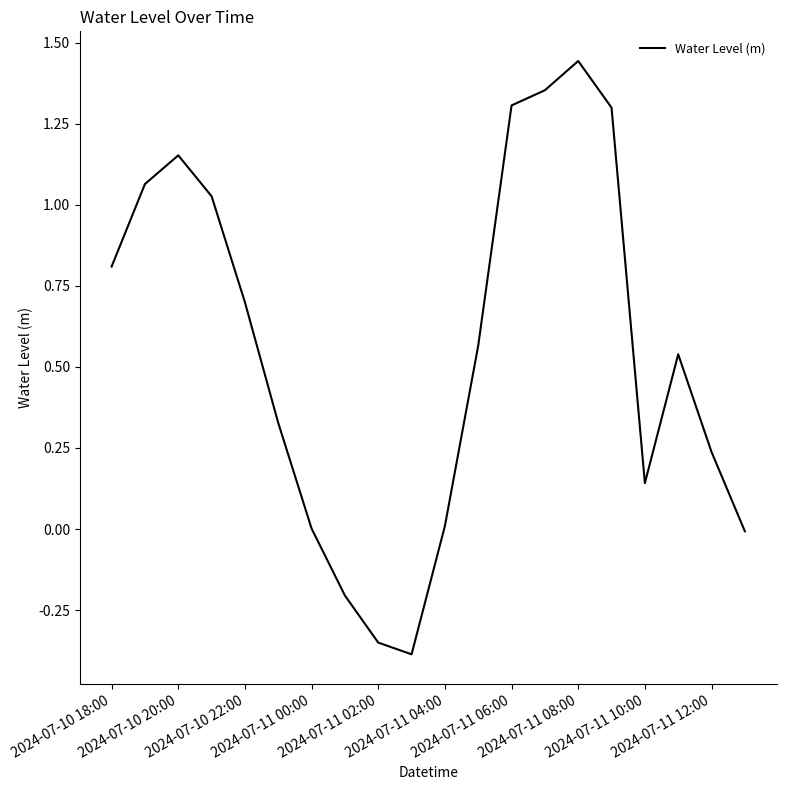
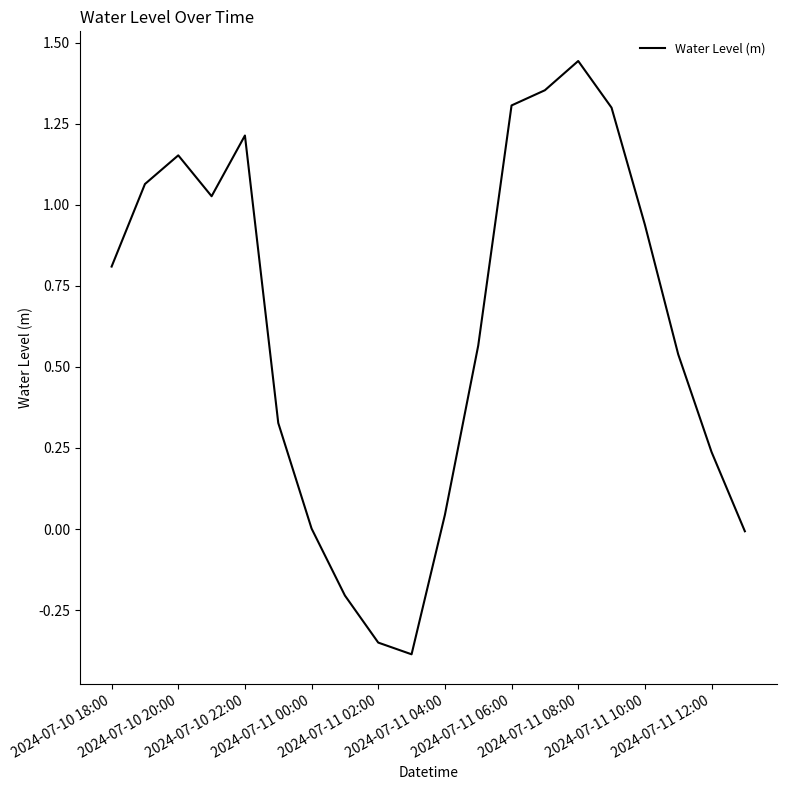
2024-07-10 22:00: 0.70 -> 1.21
2024-07-11 04:00: 0.01 -> 0.04
2024-07-11 10:00: 0.14 -> 0.94
